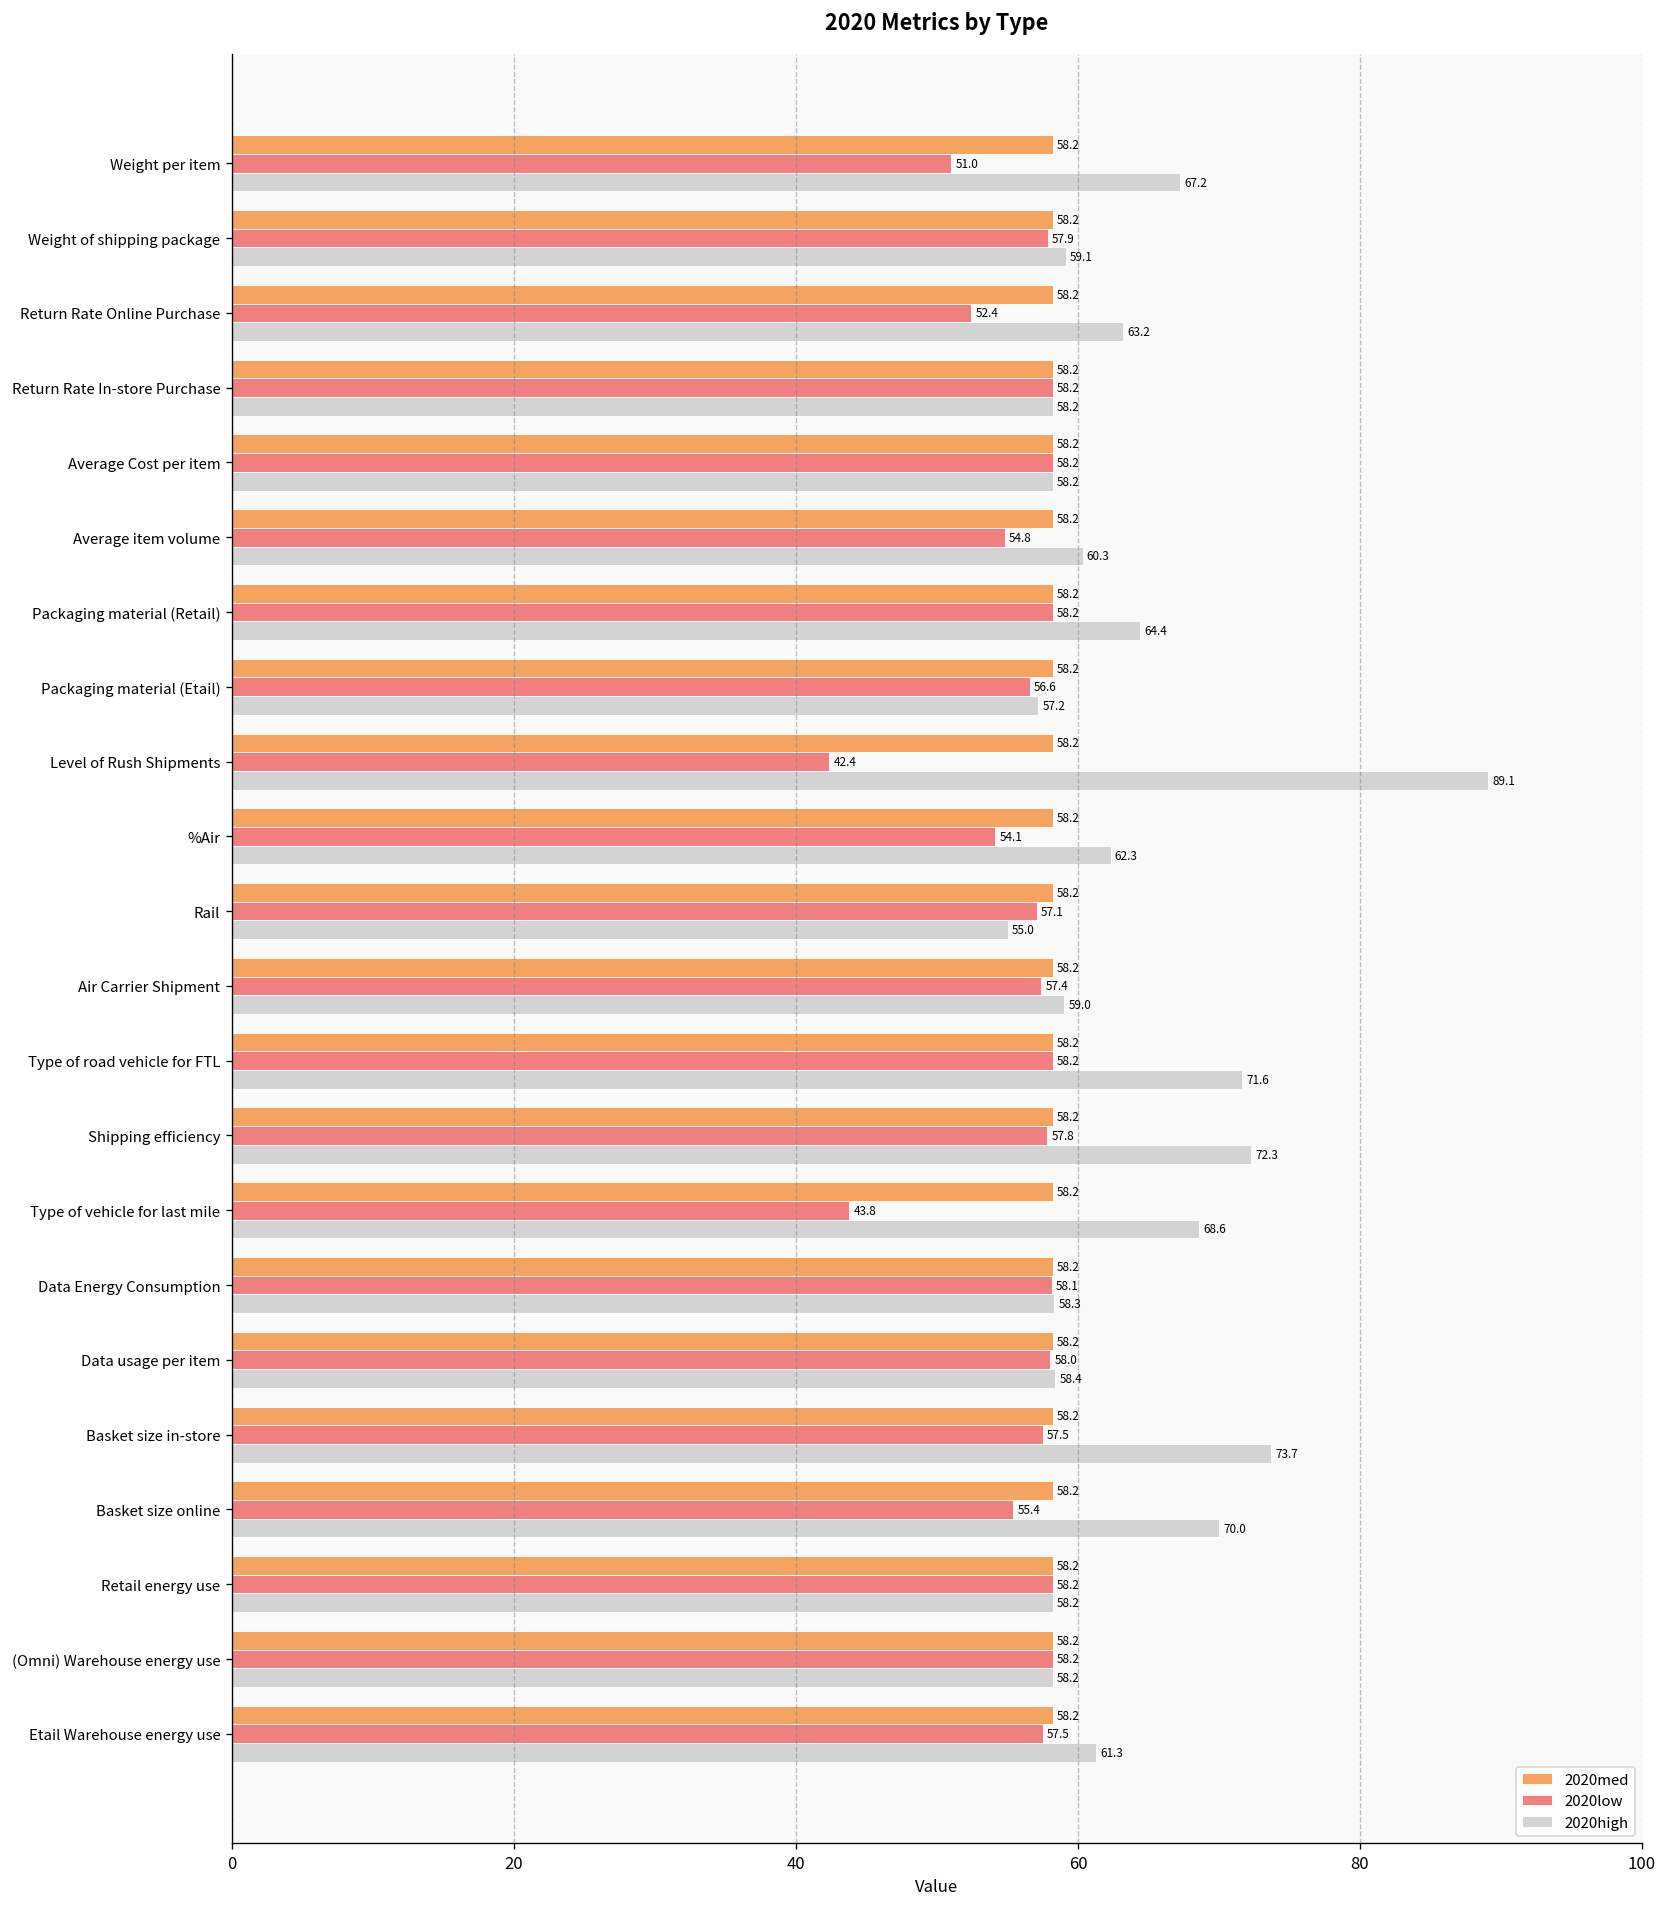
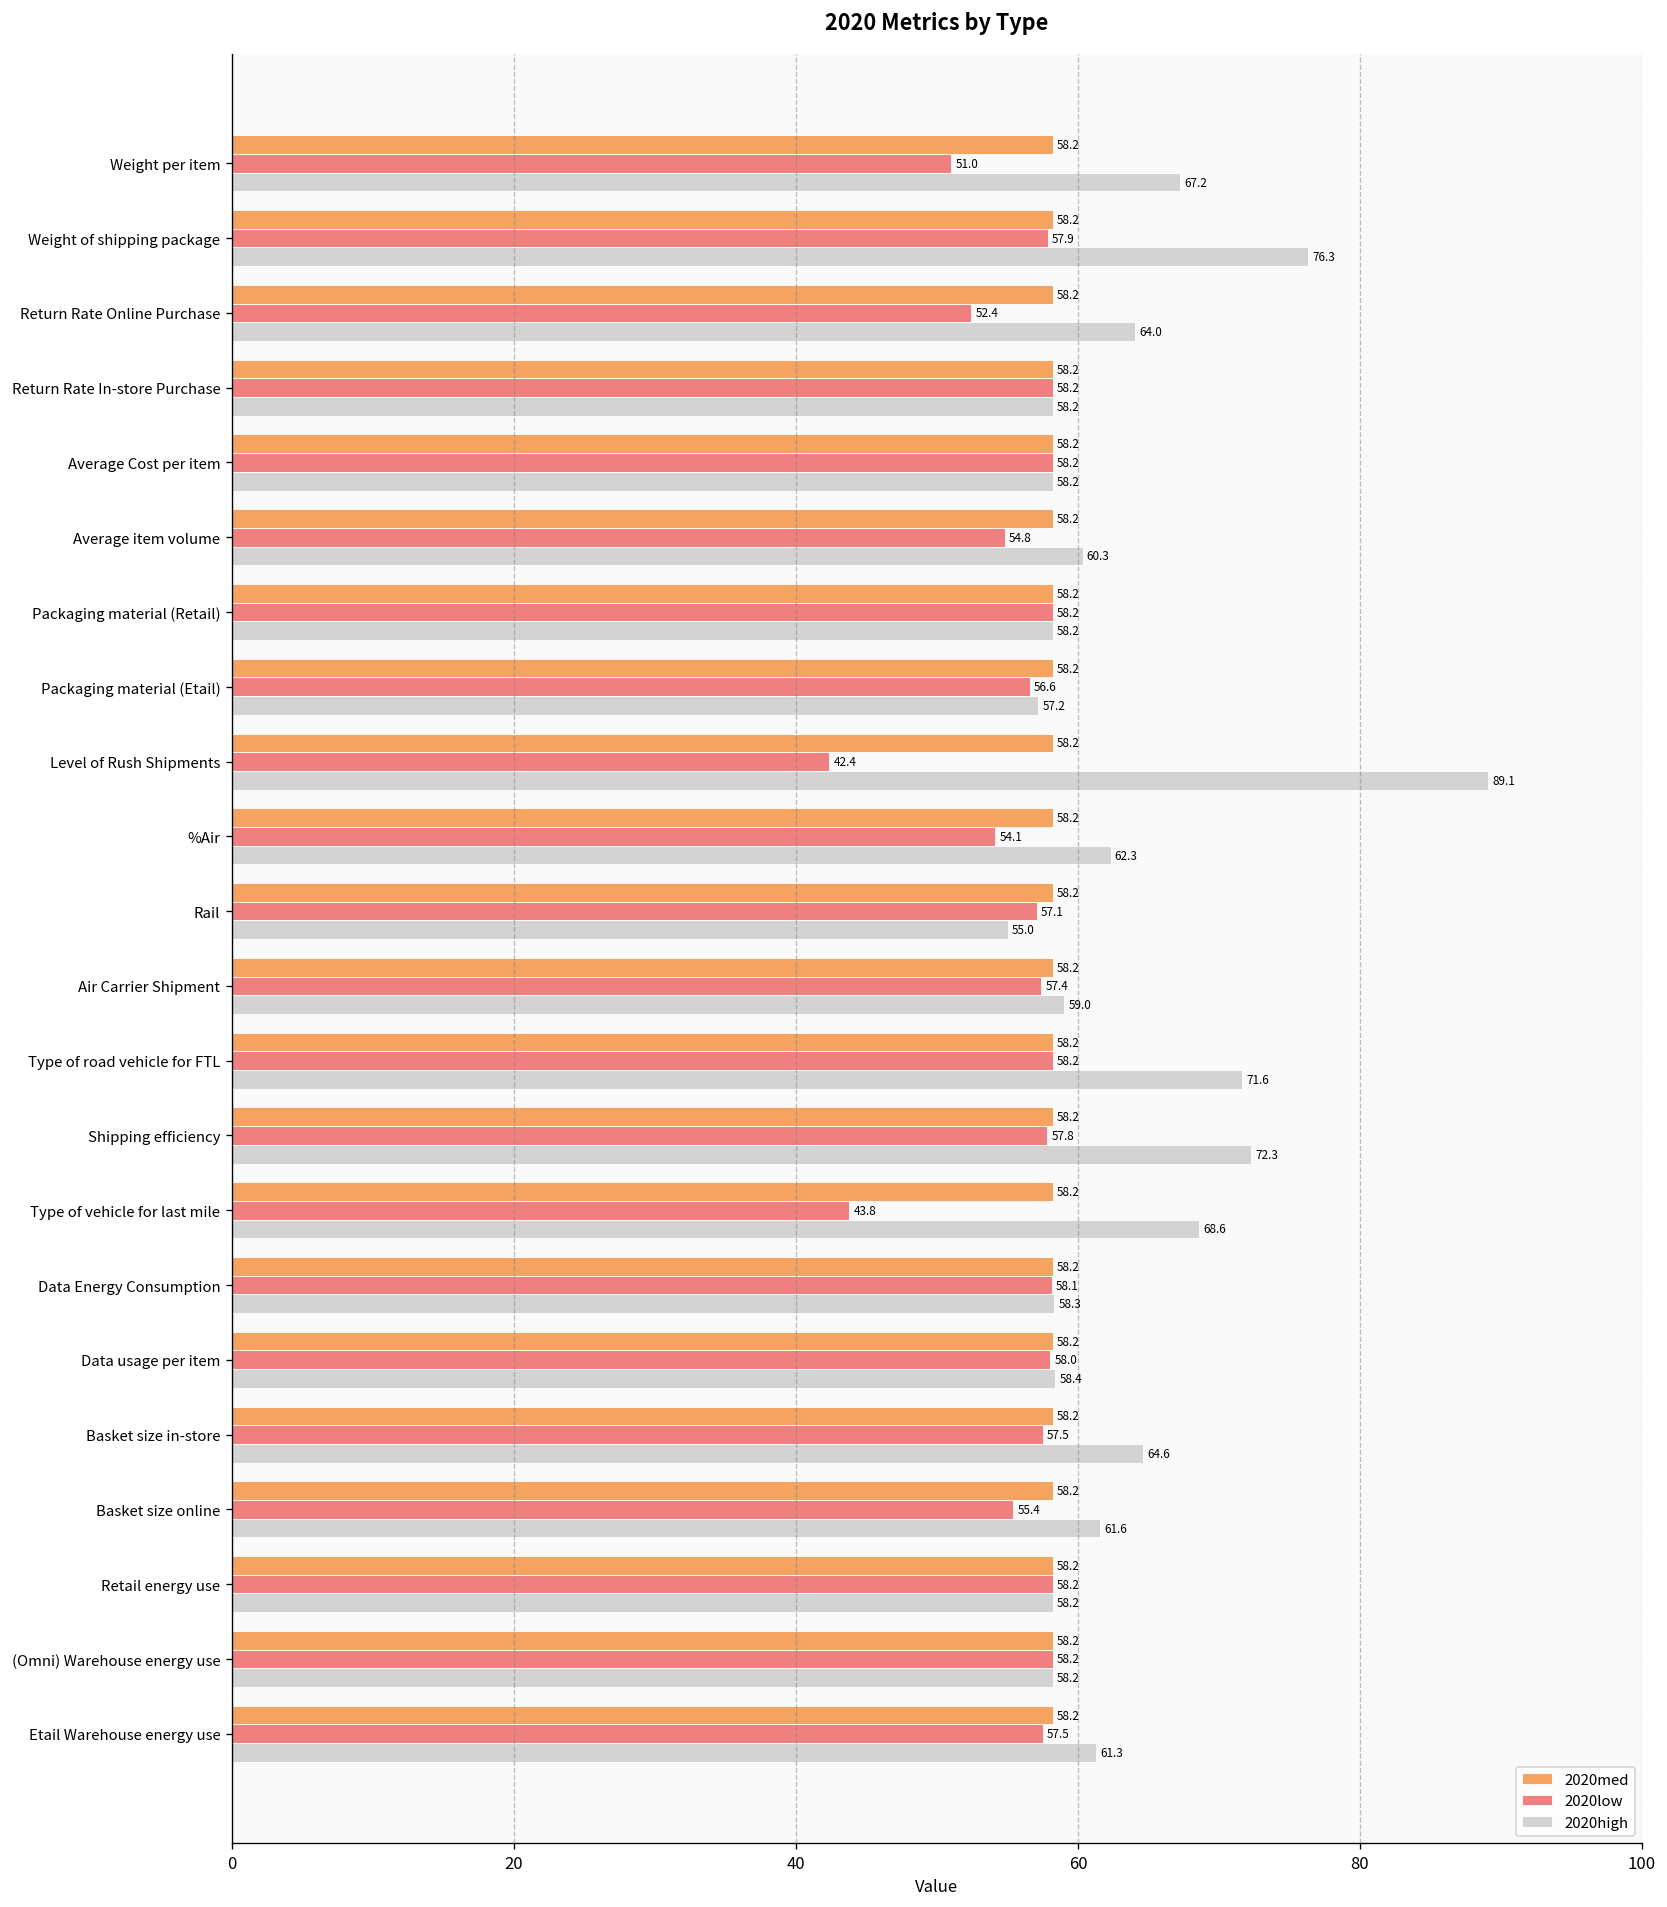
2020high, Weight of shipping package: 59.1 -> 76.3
2020high, Return Rate Online Purchase: 63.2 -> 64.0
2020high, Packaging material (Retail): 64.4 -> 58.2
2020high, Basket size in-store: 73.7 -> 64.6
2020high, Basket size online: 70.0 -> 61.6
